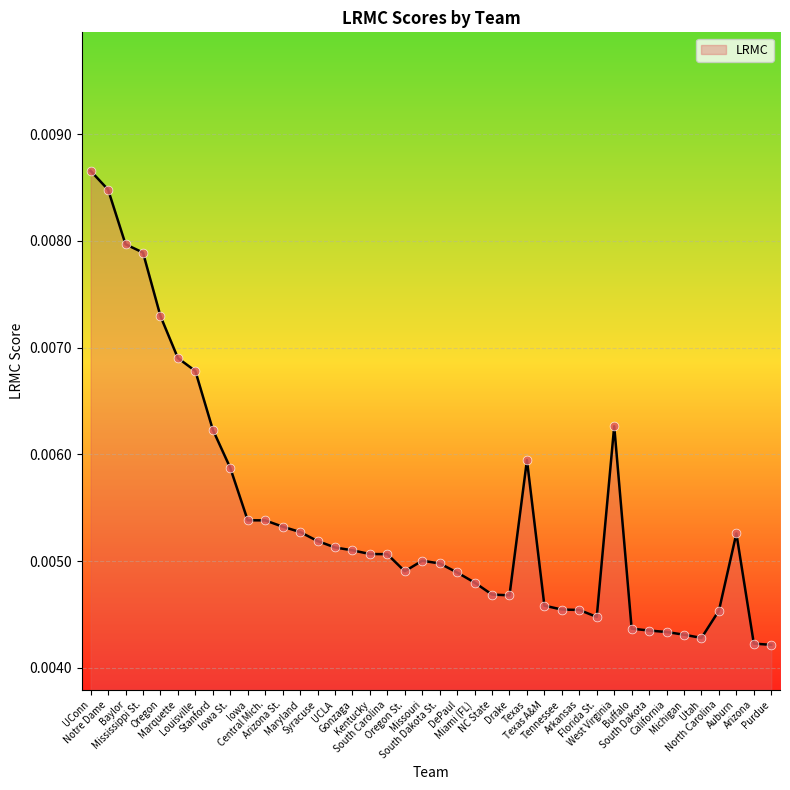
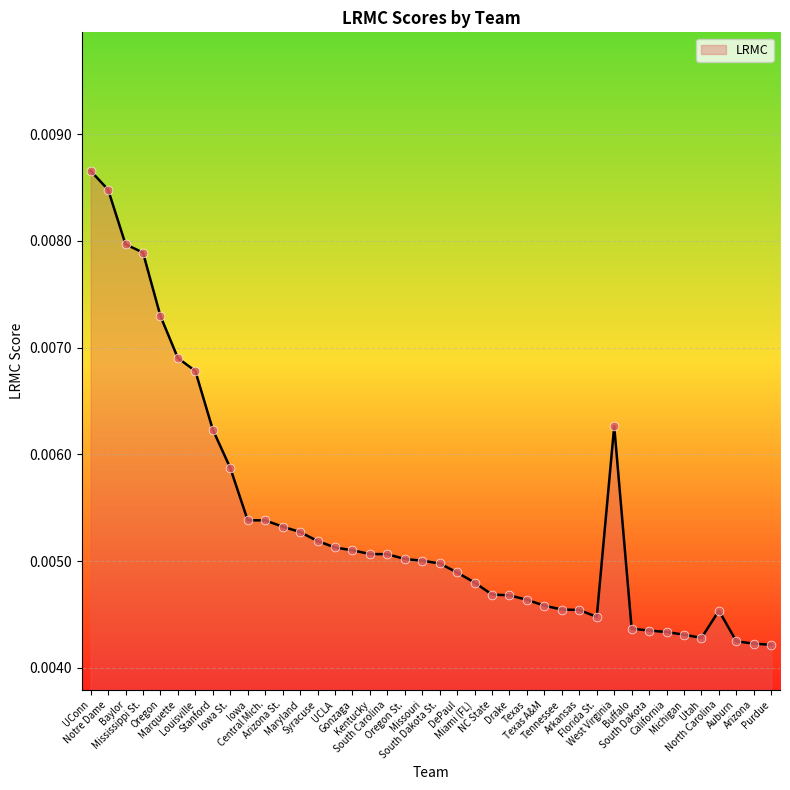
Oregon St.: 0.00490 -> 0.00502
Texas: 0.00595 -> 0.00464
Auburn: 0.00526 -> 0.00425
